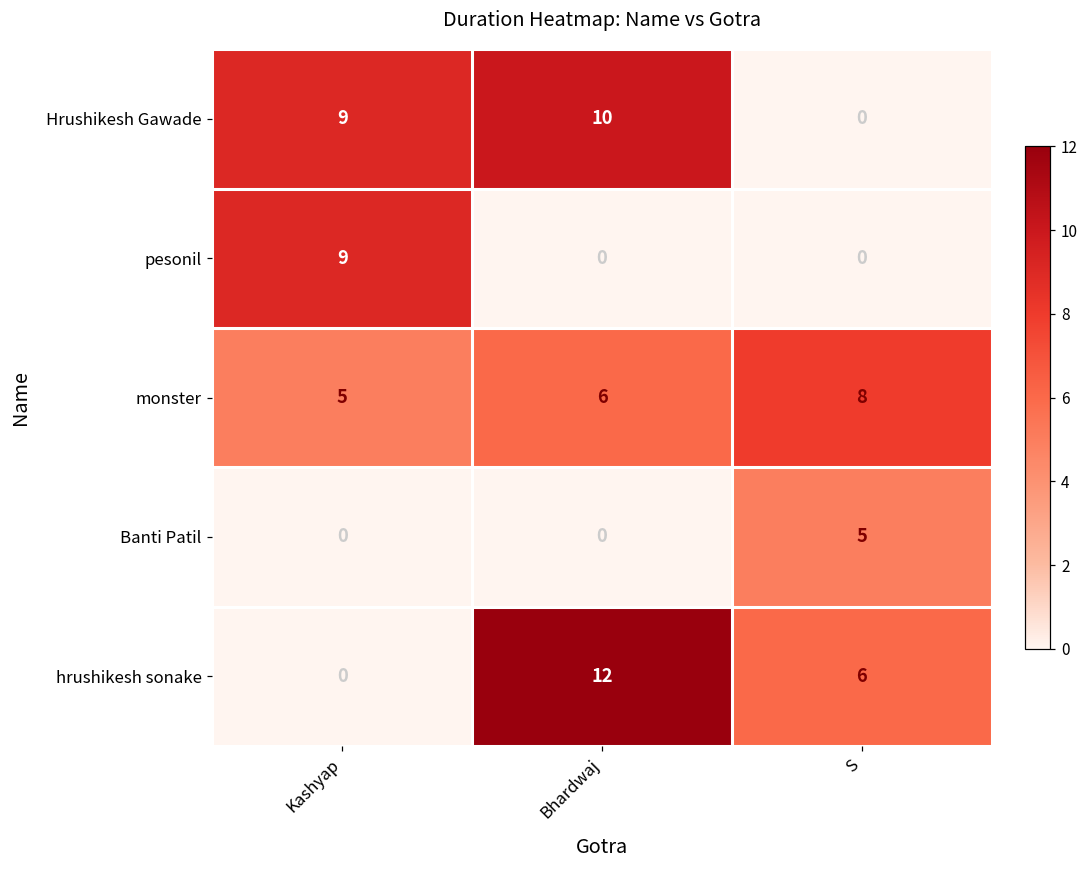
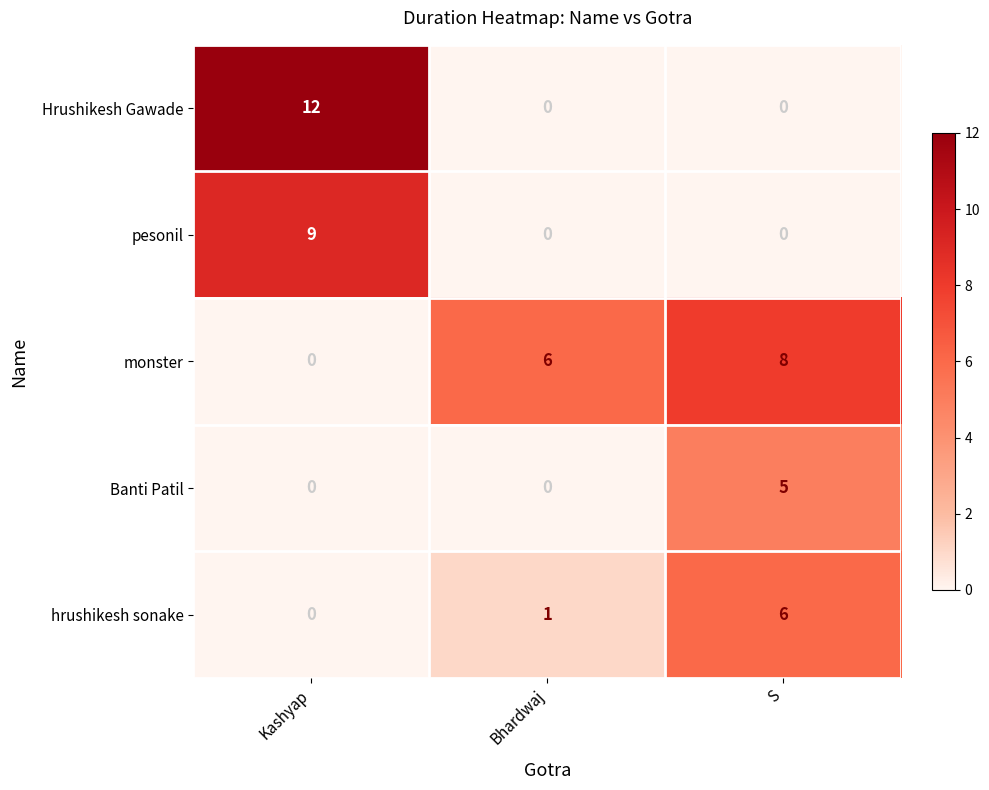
Hrushikesh Gawade, Kashyap: 9 -> 12
Hrushikesh Gawade, Bhardwaj: 10 -> 0
monster, Kashyap: 5 -> 0
hrushikesh sonake, Bhardwaj: 12 -> 1
